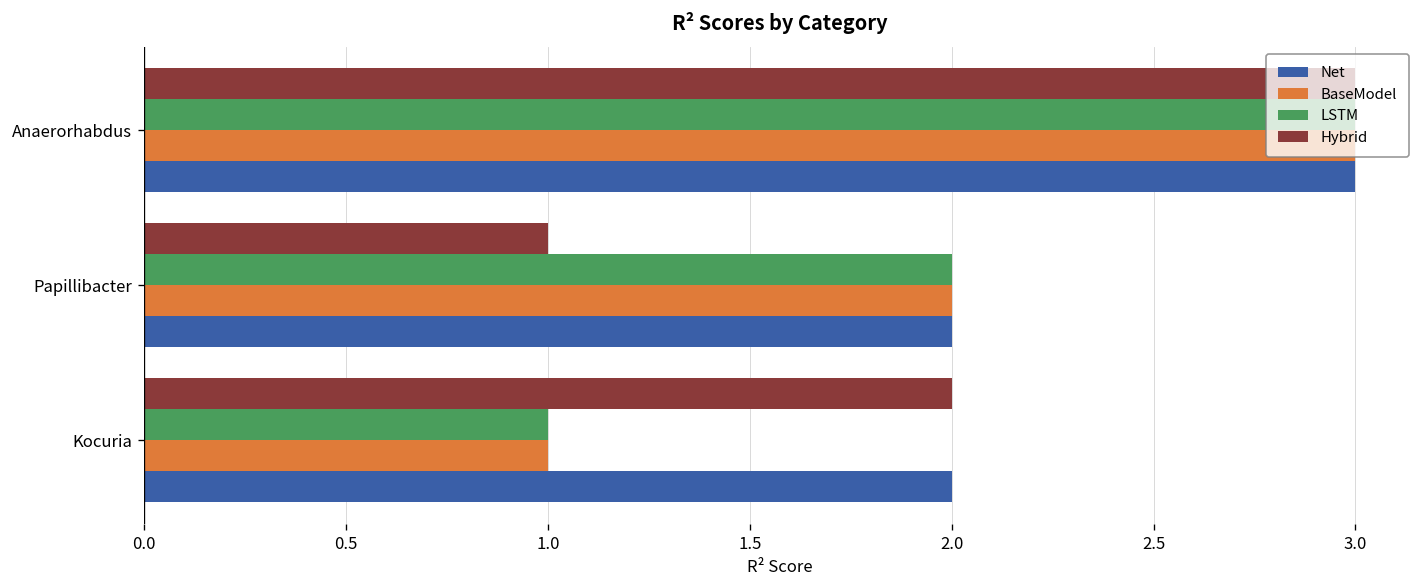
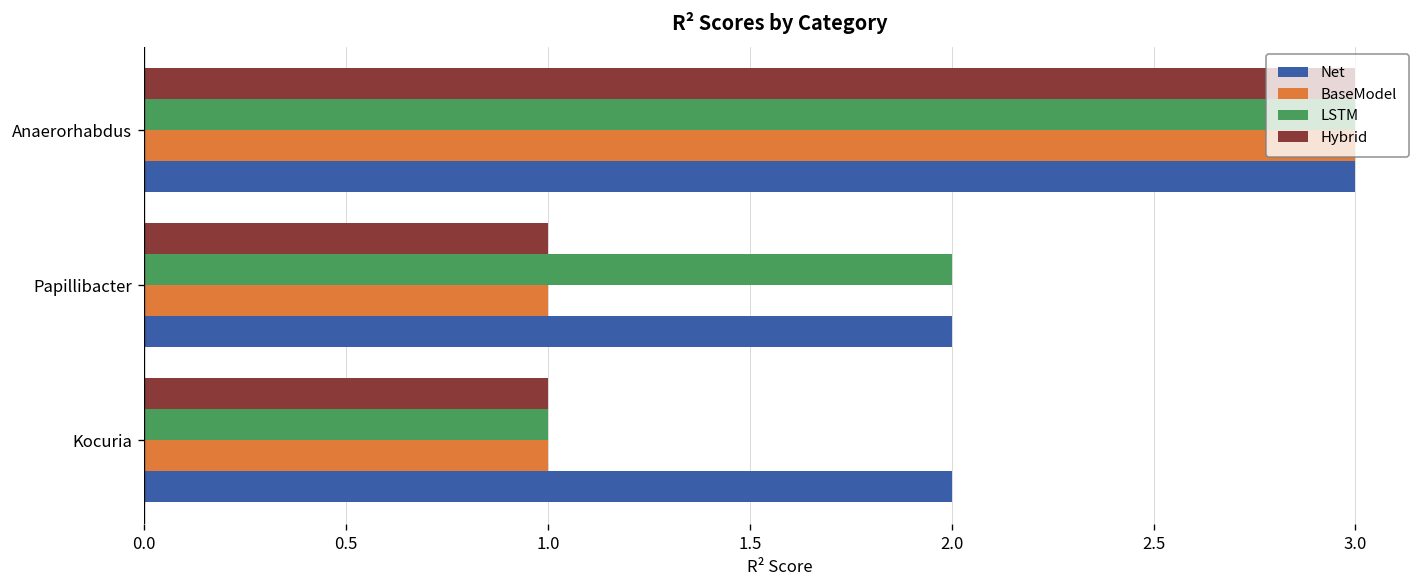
BaseModel, Papillibacter: 2 -> 1
Hybrid, Kocuria: 2 -> 1
